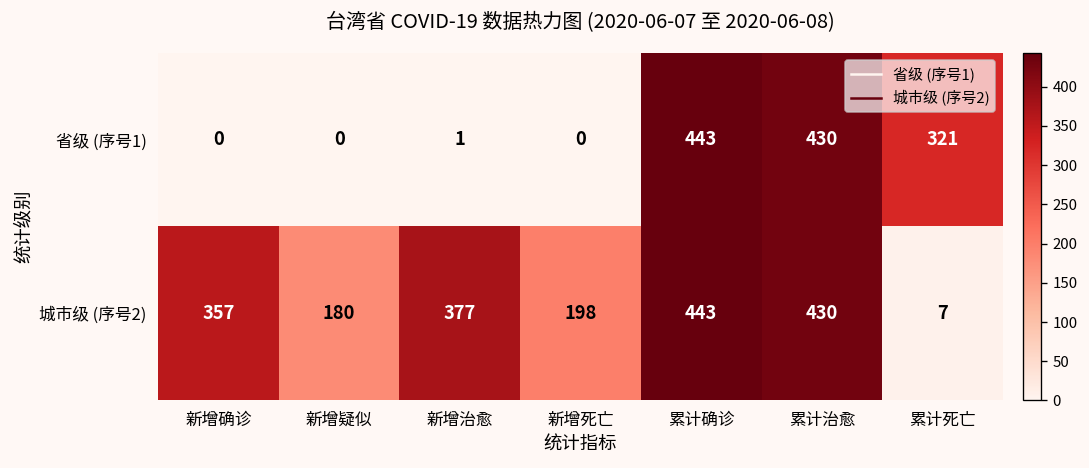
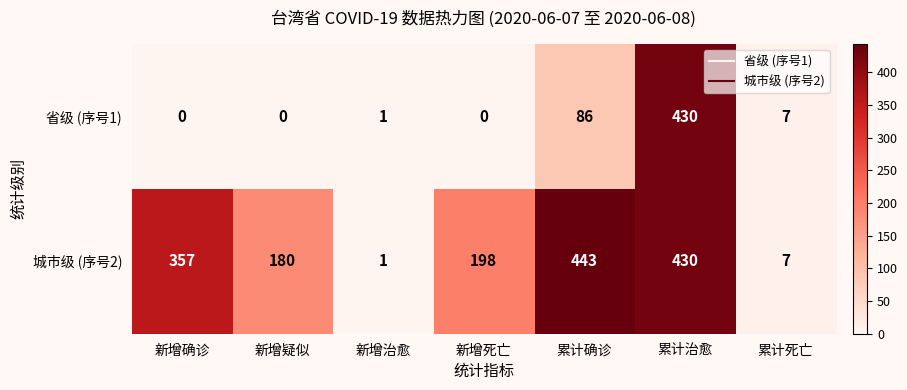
省级 (序号1), 累计确诊: 443 -> 86
省级 (序号1), 累计死亡: 321 -> 7
城市级 (序号2), 新增治愈: 377 -> 1
